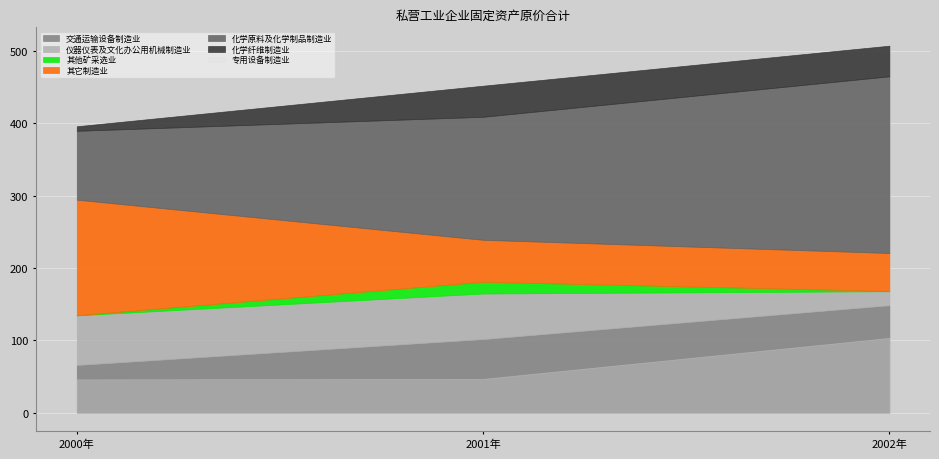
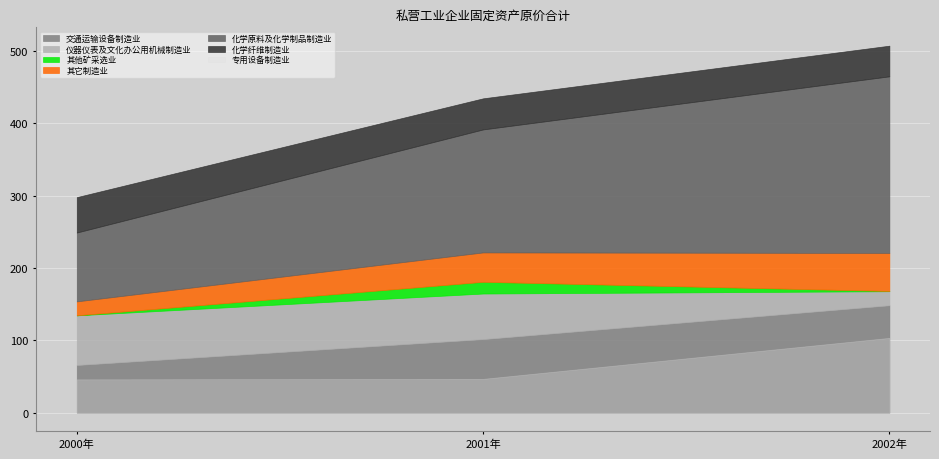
其它制造业, 2000年: 160 -> 20
化学纤维制造业, 2000年: 10 -> 50
其它制造业, 2001年: 60 -> 40
